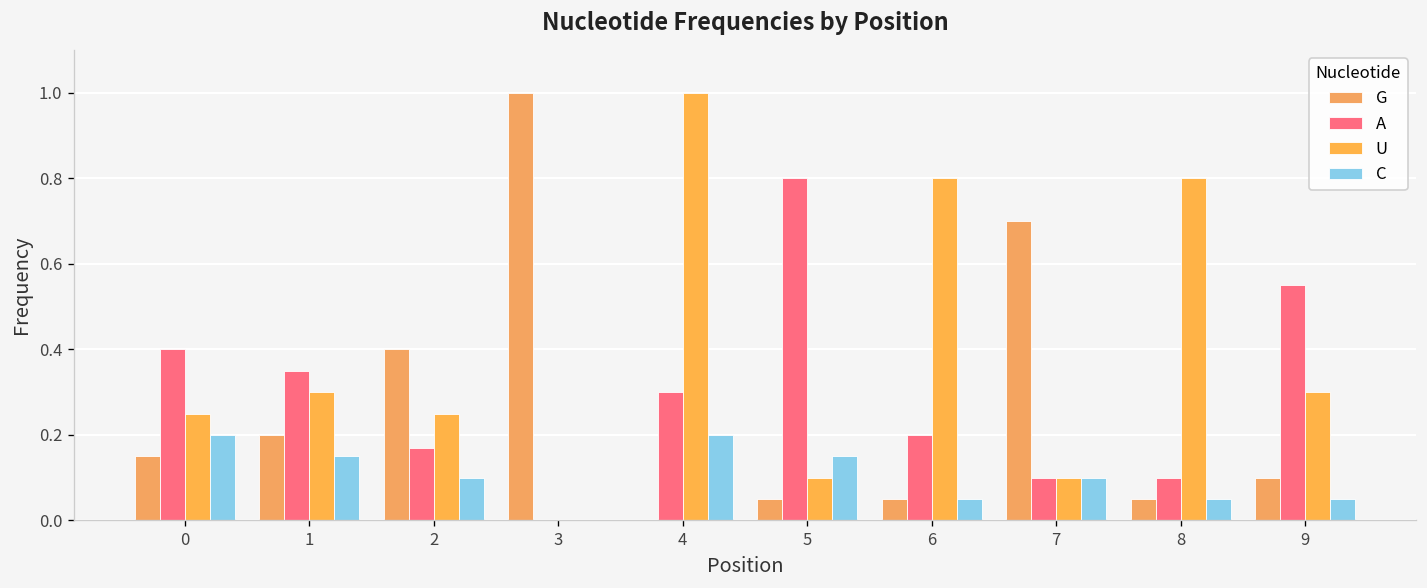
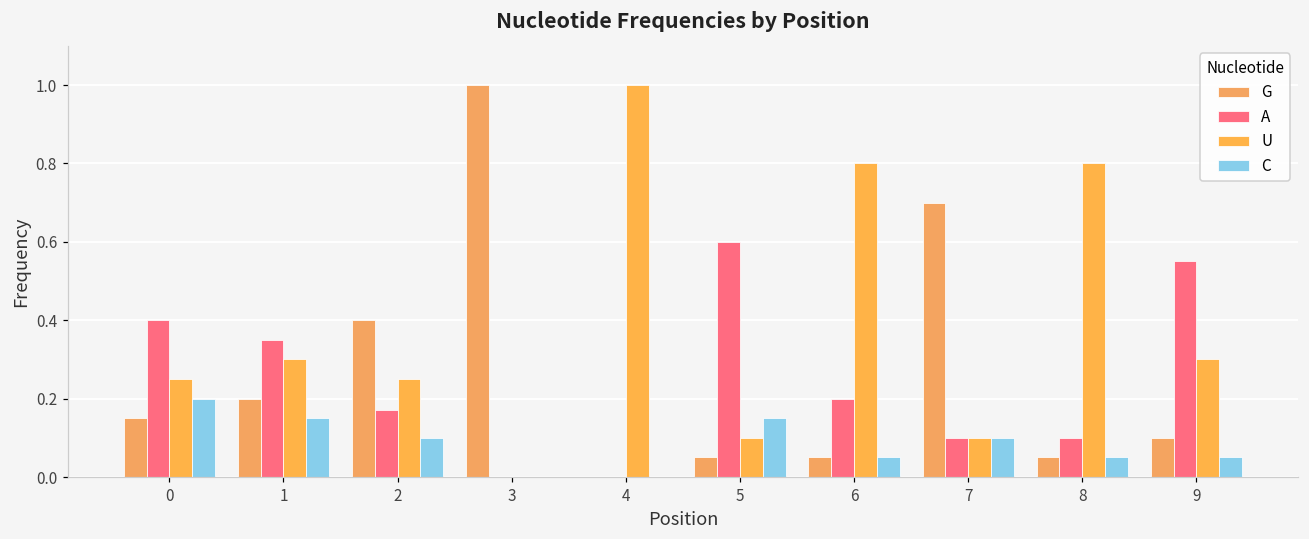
A, 4: 0.3 -> 0.0
C, 4: 0.2 -> 0.0
A, 5: 0.8 -> 0.6
